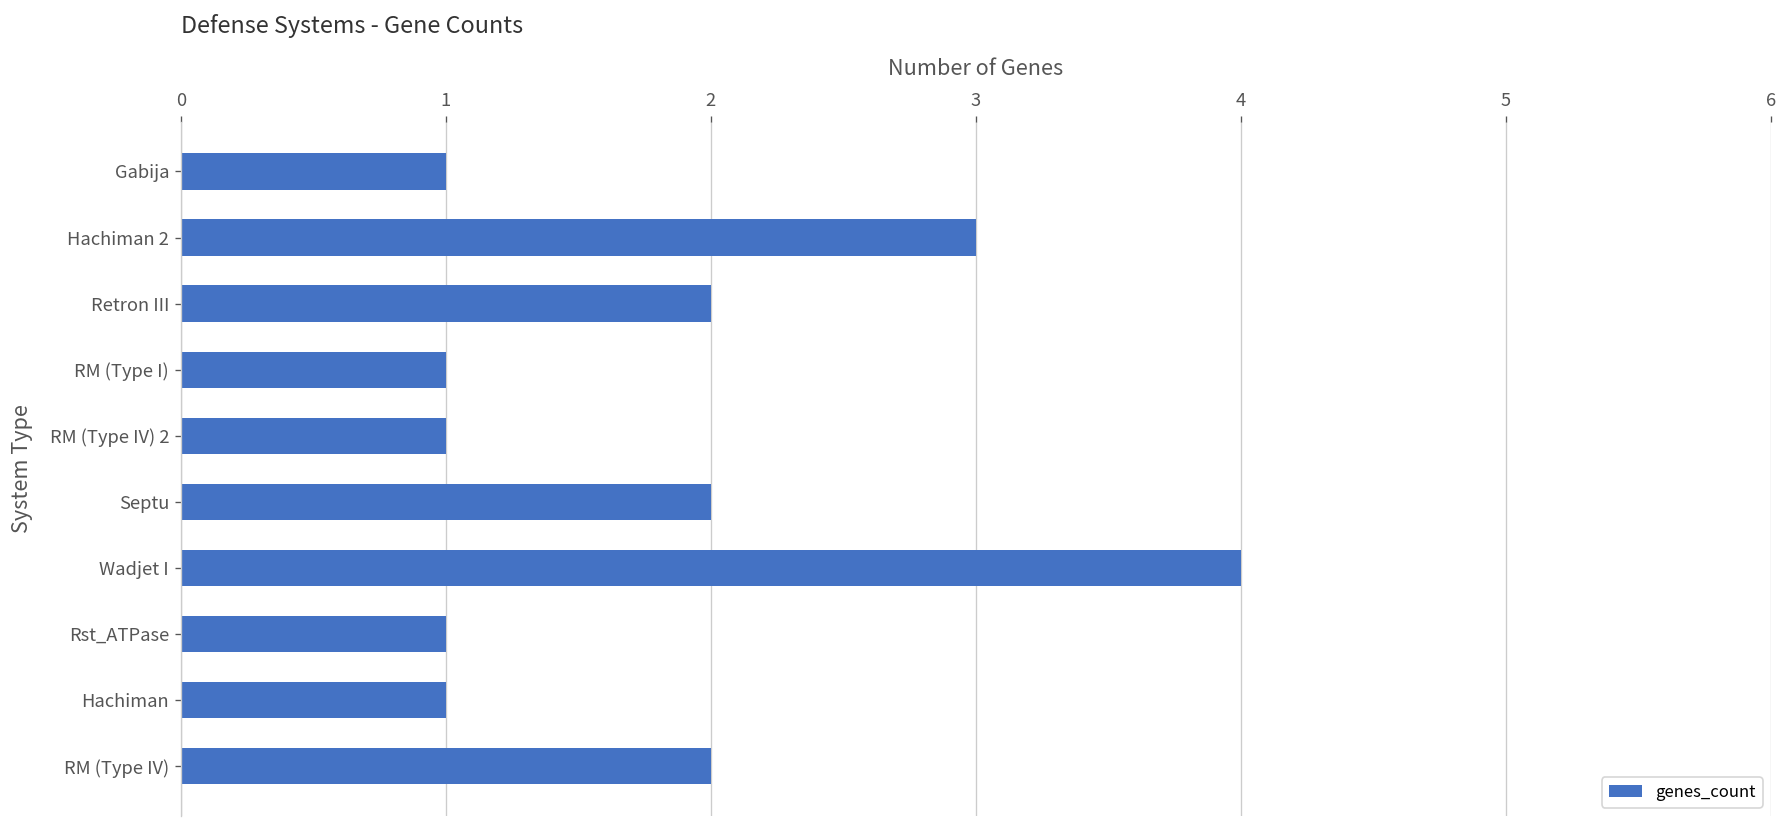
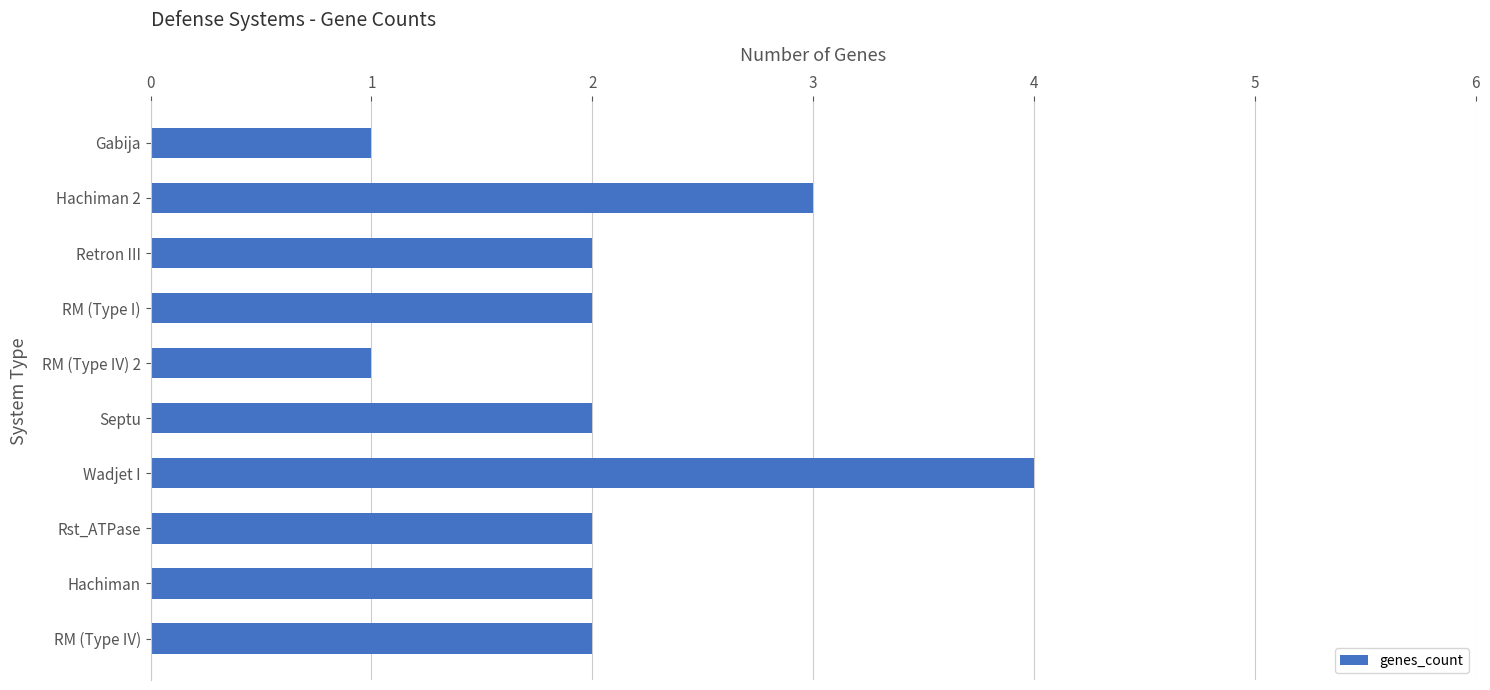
RM (Type I): 1 -> 2
Rst_ATPase: 1 -> 2
Hachiman: 1 -> 2
